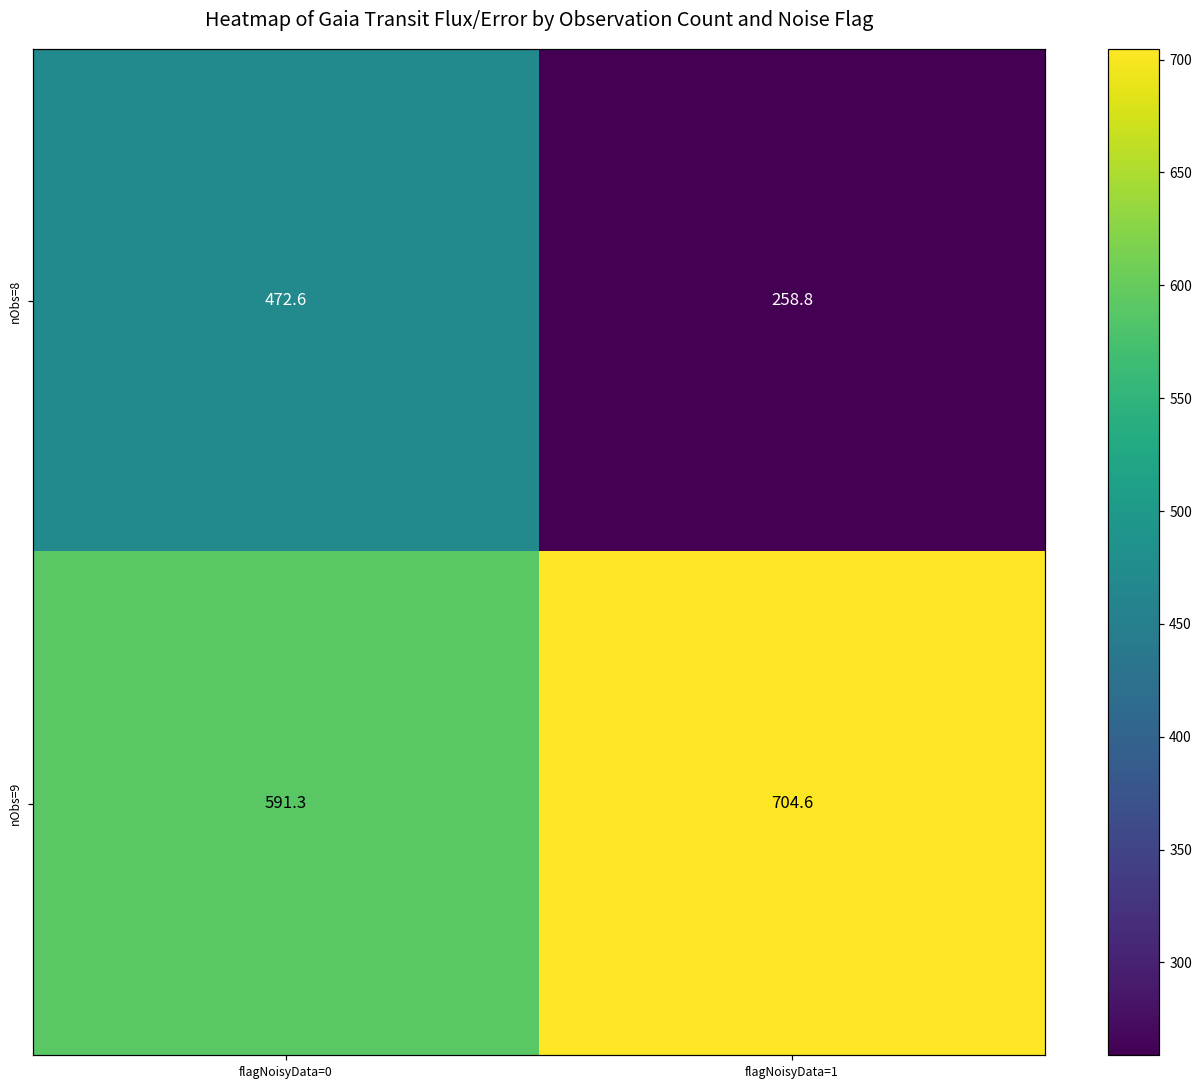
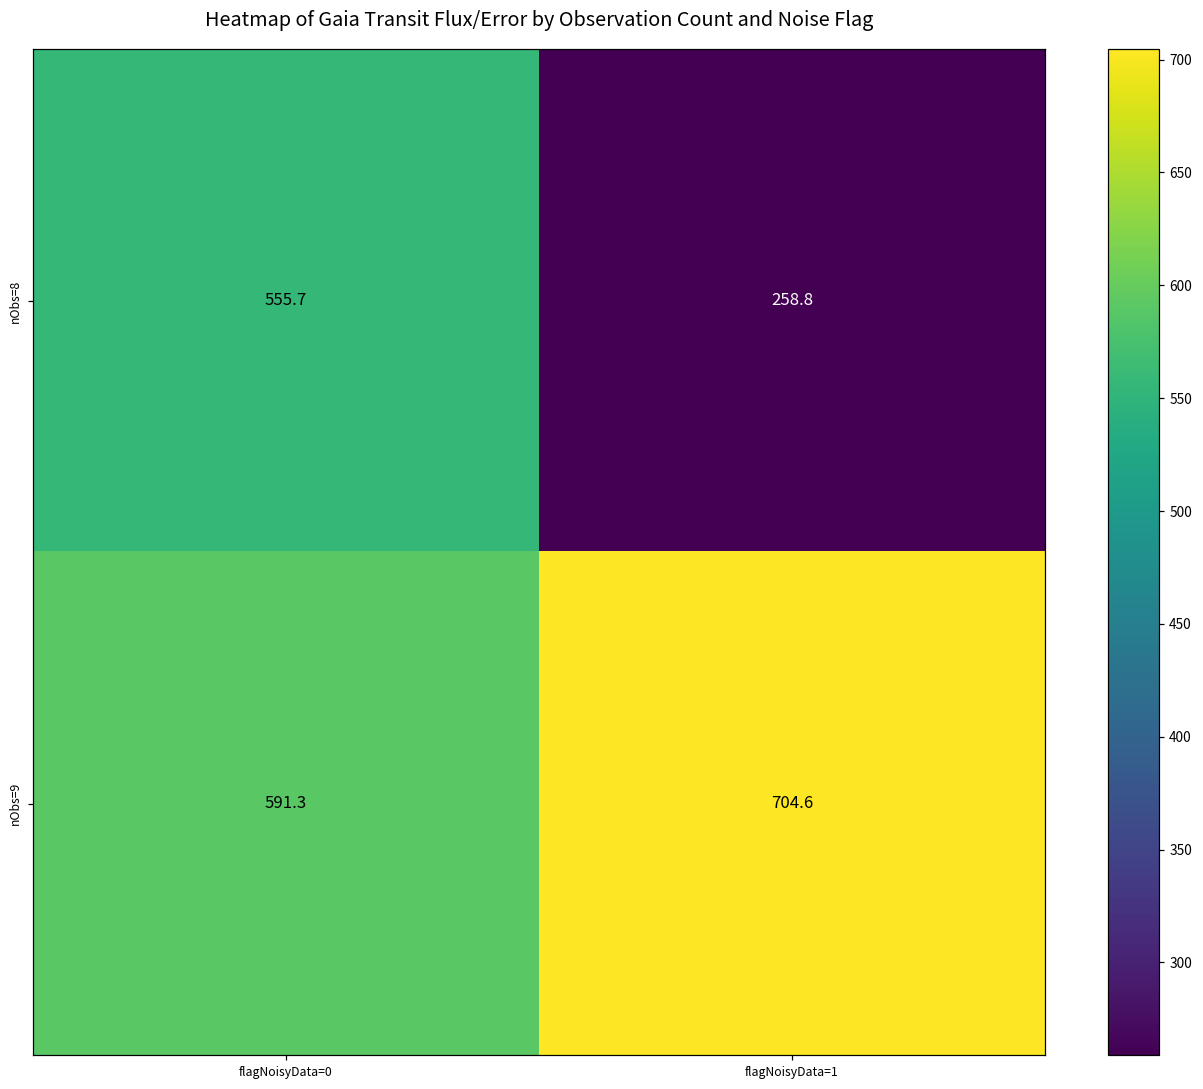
nObs=8, flagNoisyData=0: 472.6 -> 555.7
